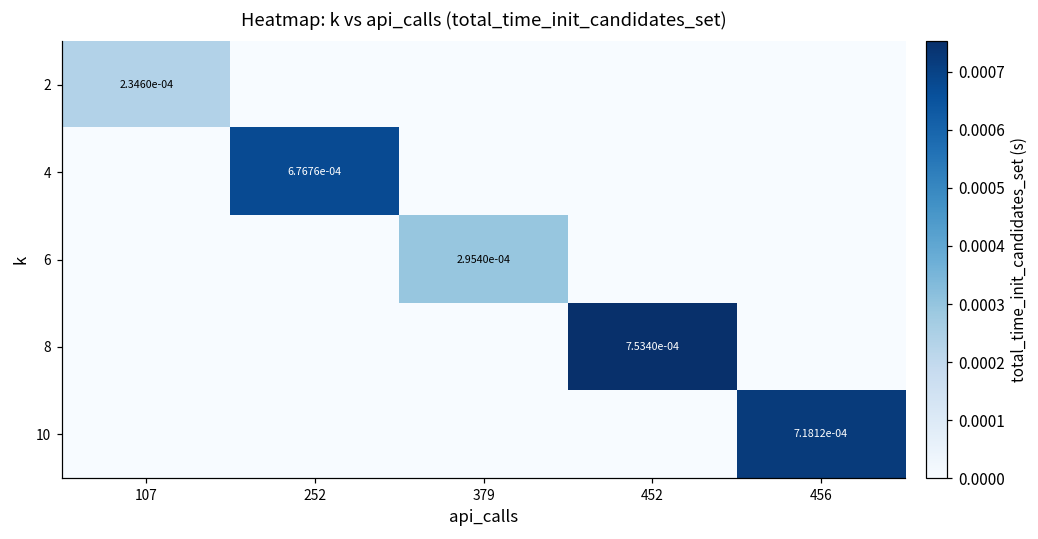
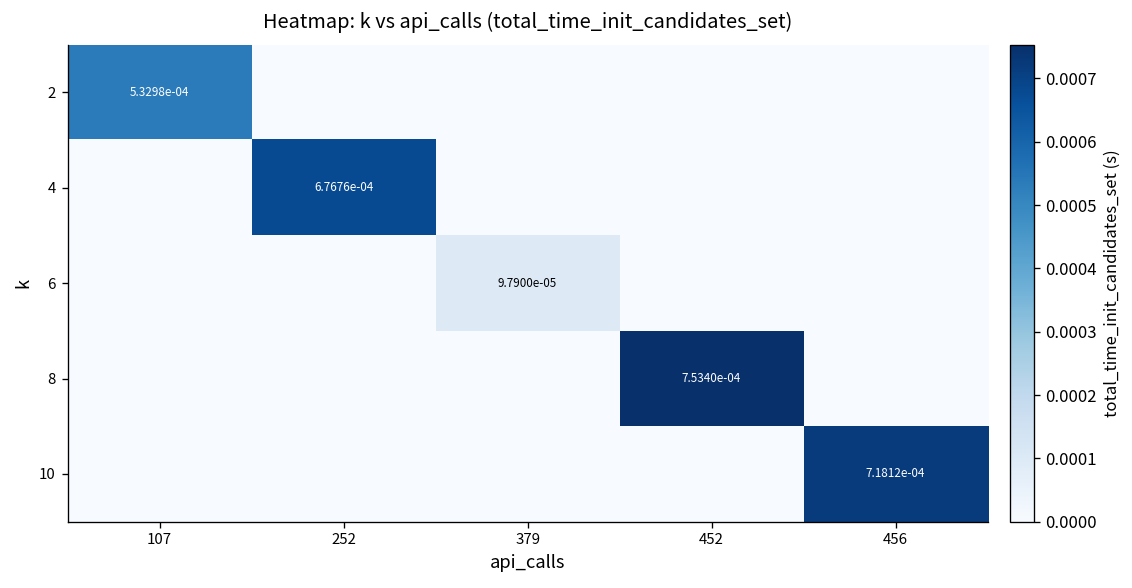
2, 107: 2.3460e-04 -> 5.3298e-04
6, 379: 2.9540e-04 -> 9.7900e-05
